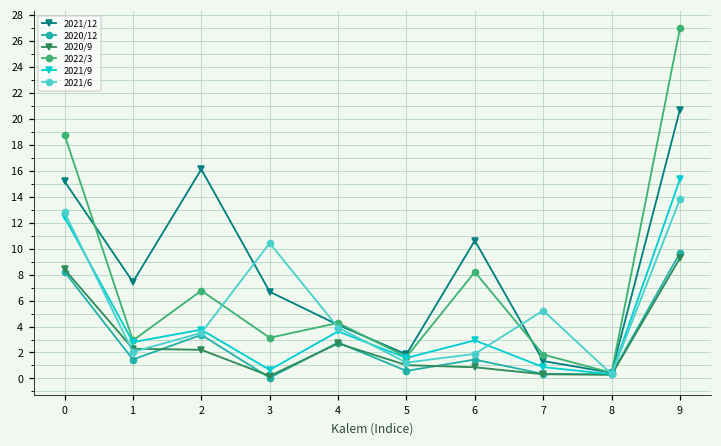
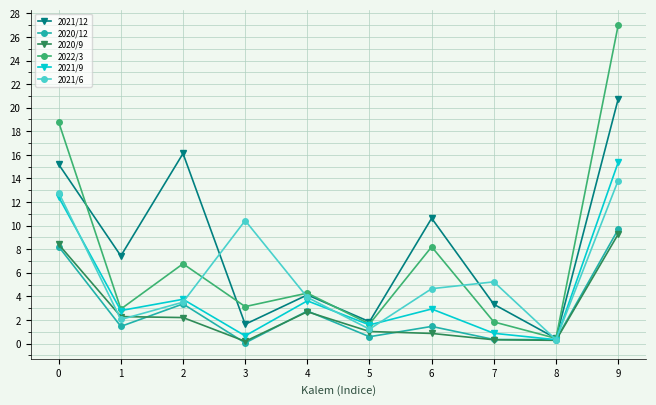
2021/12, 3: 6.7 -> 1.6
2021/6, 6: 1.9 -> 4.7
2021/12, 7: 1.3 -> 3.3
